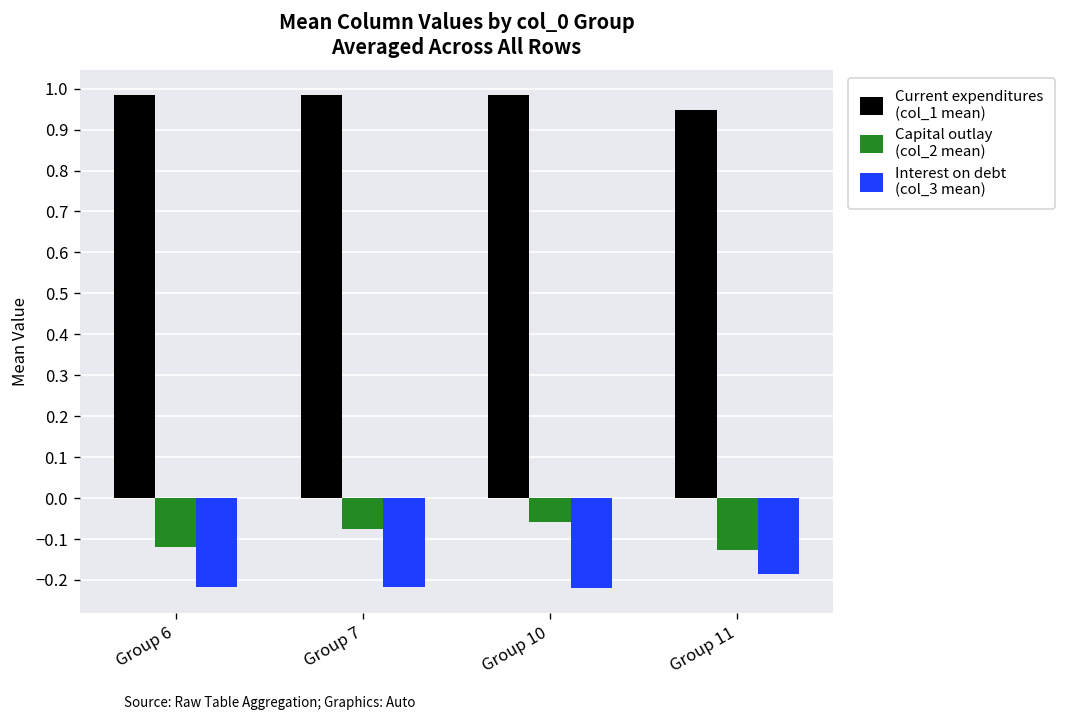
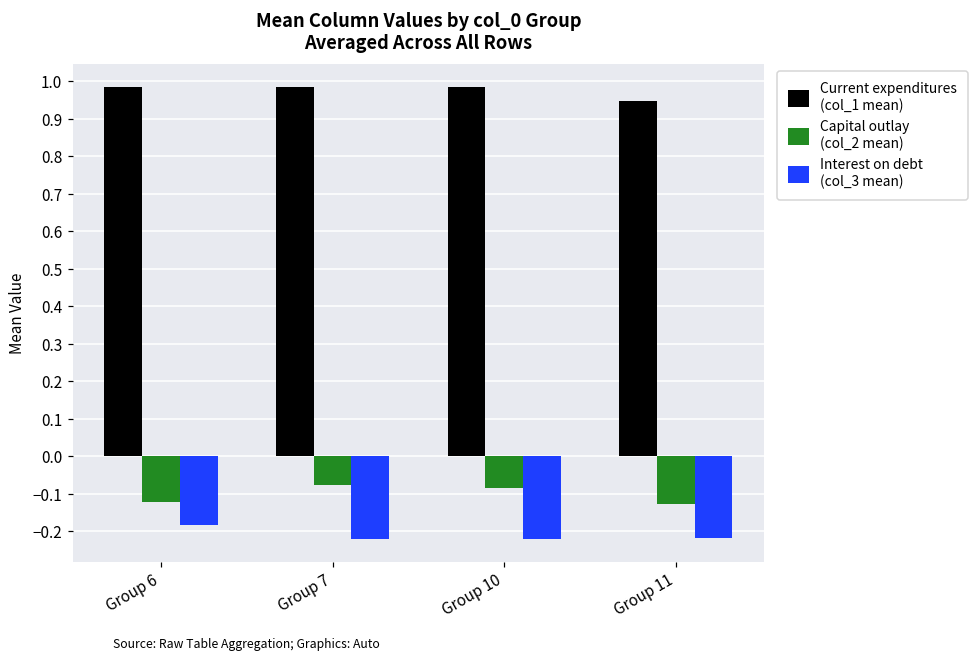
Interest on debt (col_3 mean), Group 6: -0.22 -> -0.18
Capital outlay (col_2 mean), Group 10: -0.06 -> -0.08
Interest on debt (col_3 mean), Group 11: -0.19 -> -0.22
